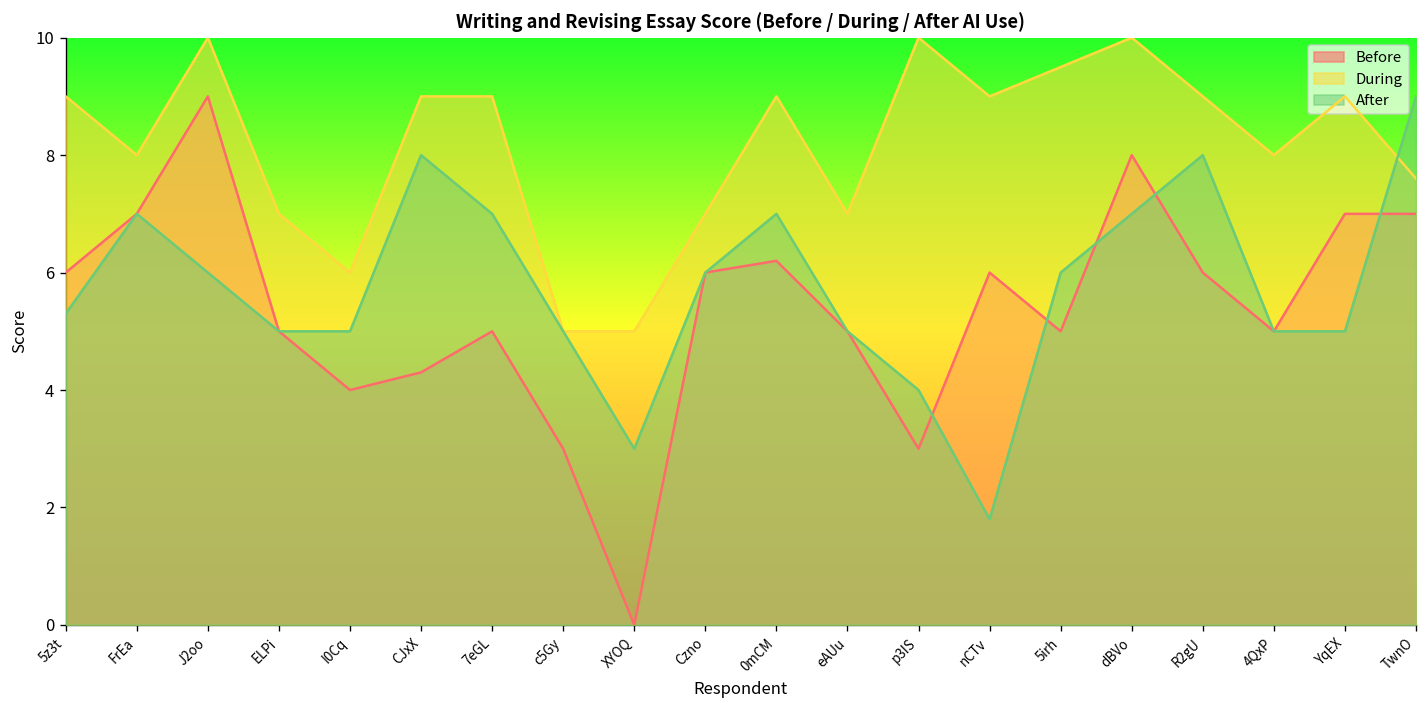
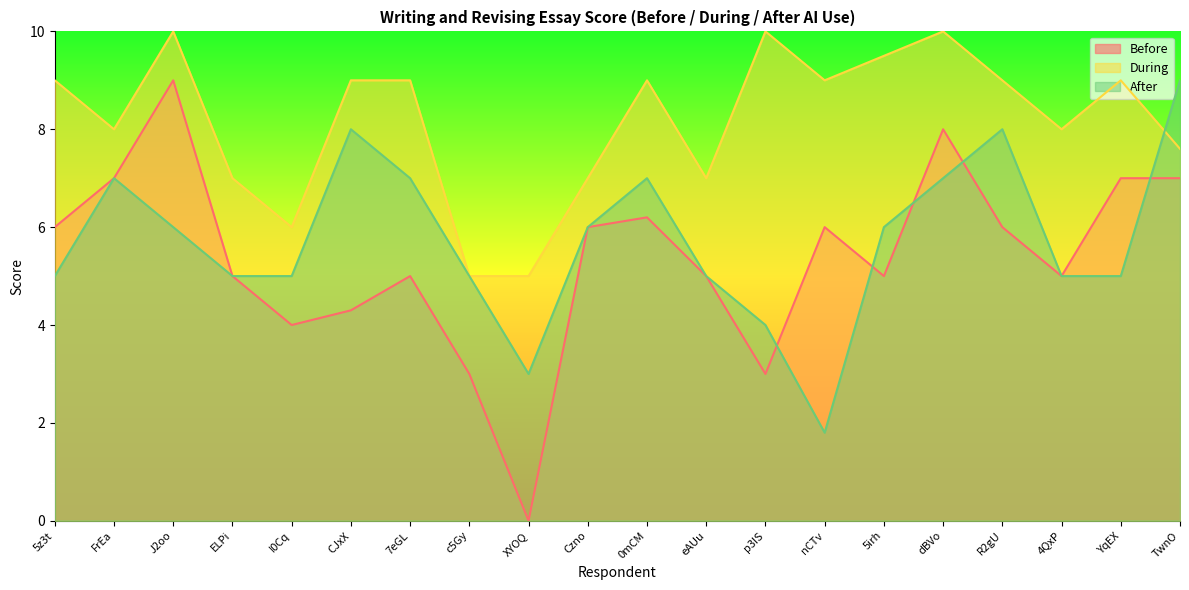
After, 5z3t: 5.3 -> 5.0
